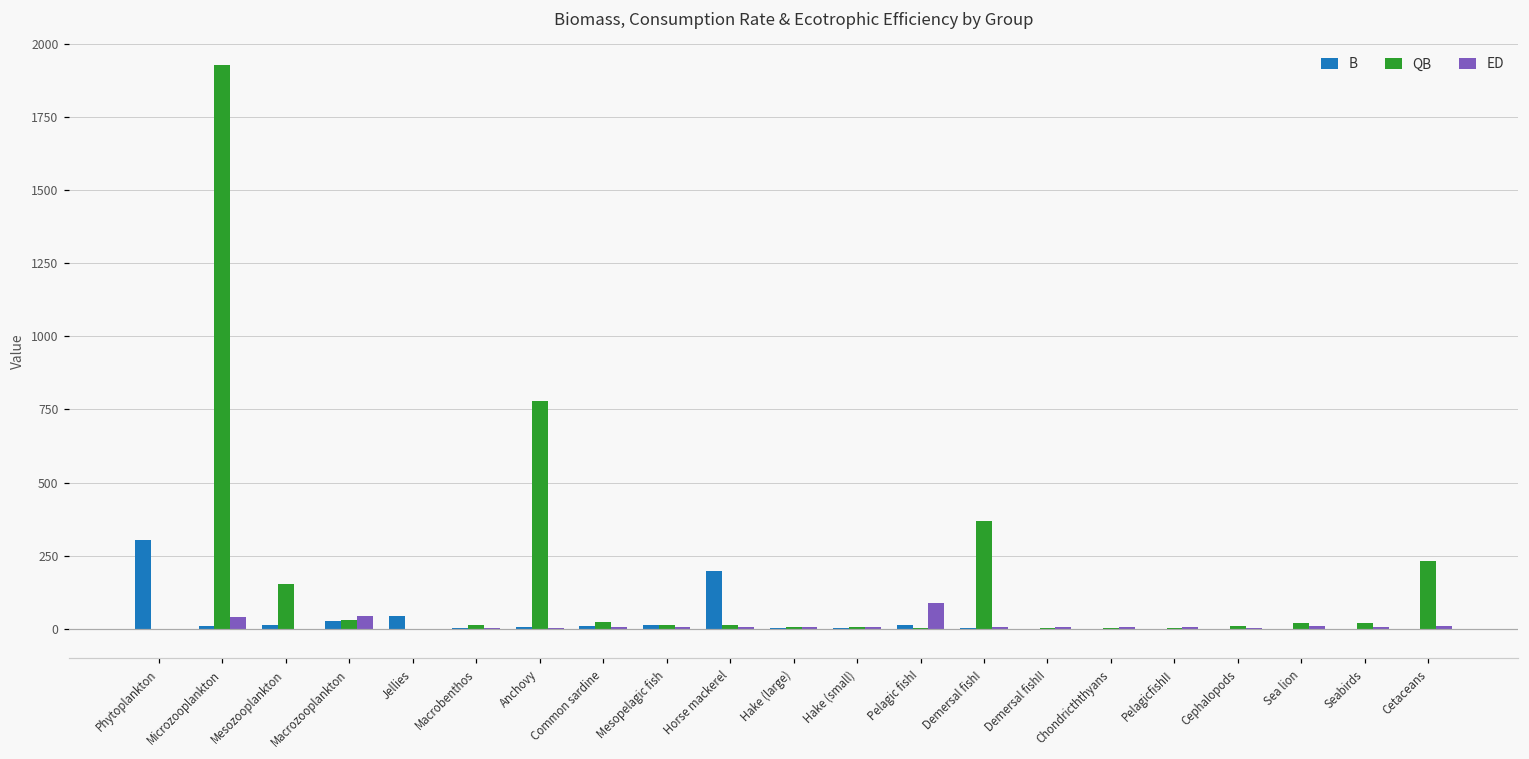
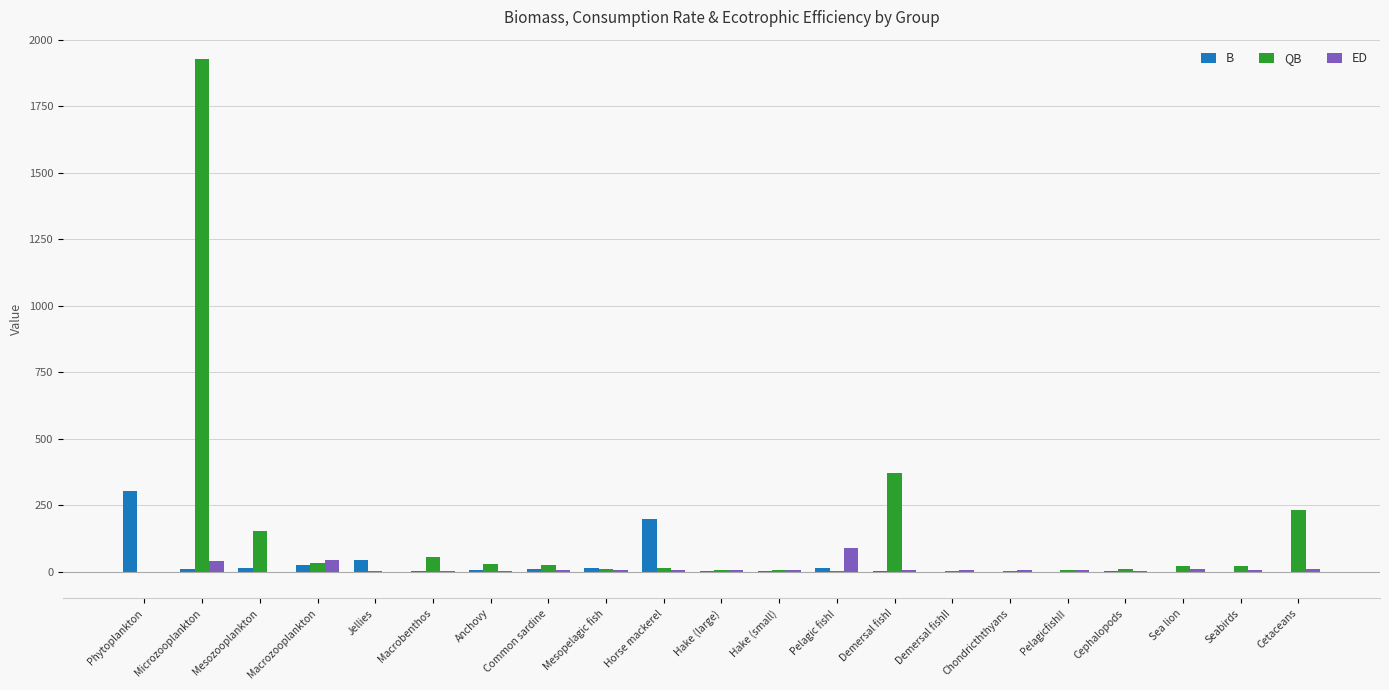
QB, Macrobenthos: 10 -> 60
QB, Anchovy: 780 -> 30
